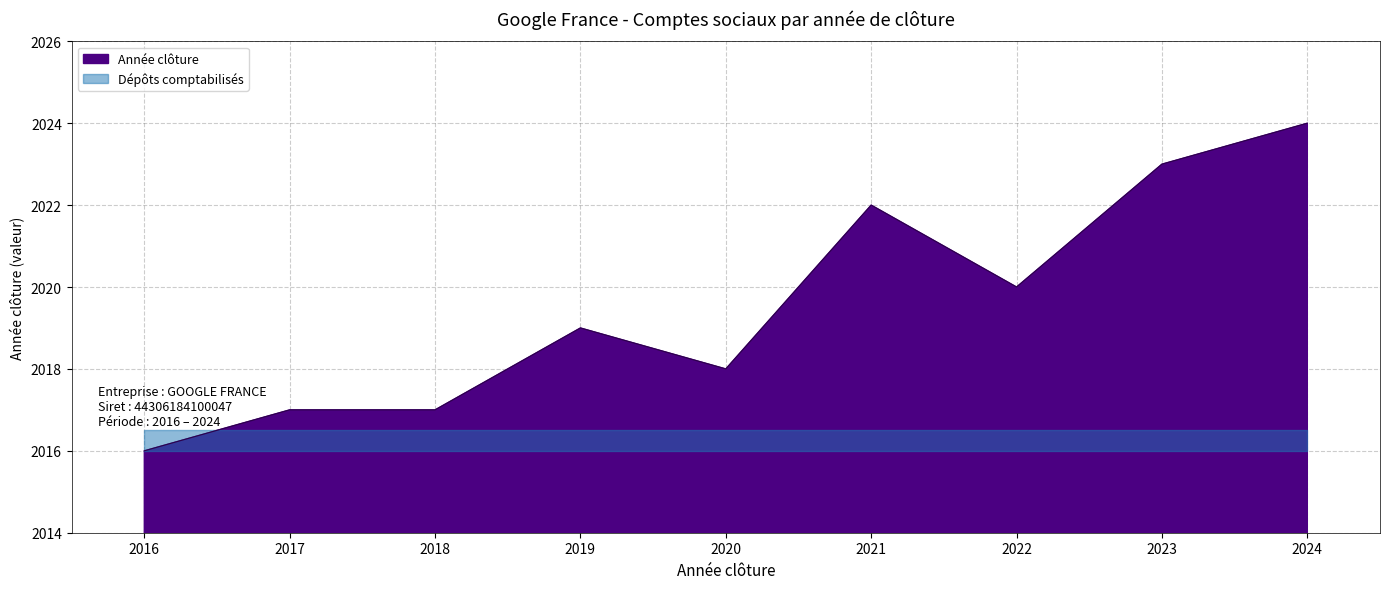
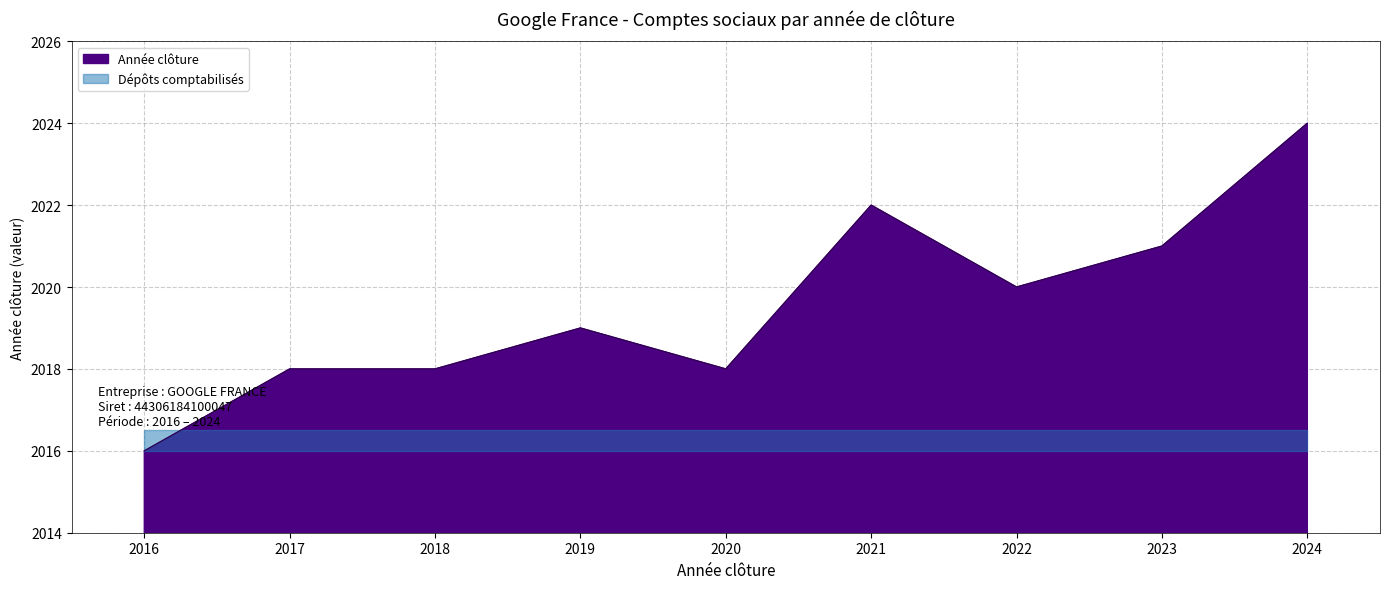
Année clôture, 2017: 2017 -> 2018
Année clôture, 2018: 2017 -> 2018
Année clôture, 2023: 2023 -> 2021
